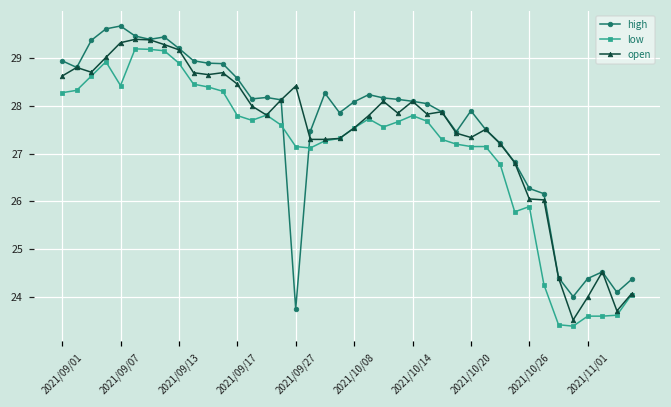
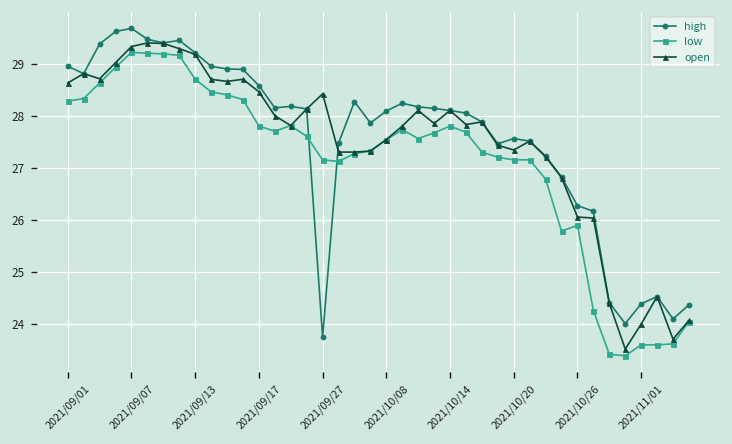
low, 2021/09/07: 28.4 -> 29.2
low, 2021/09/13: 28.9 -> 28.7
high, 2021/10/20: 27.9 -> 27.6
